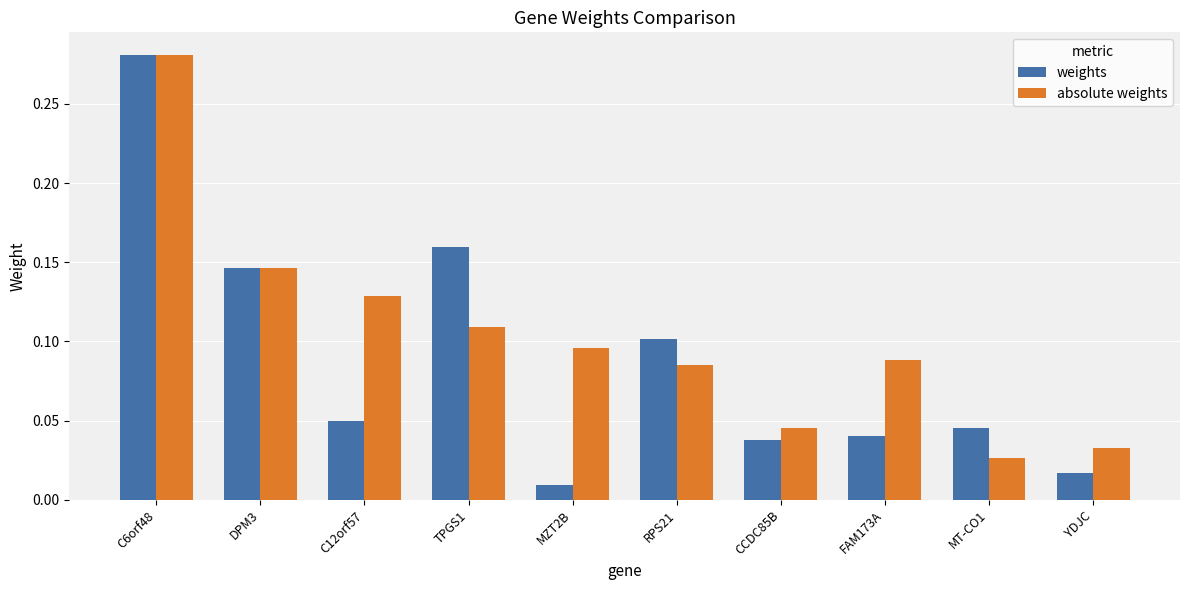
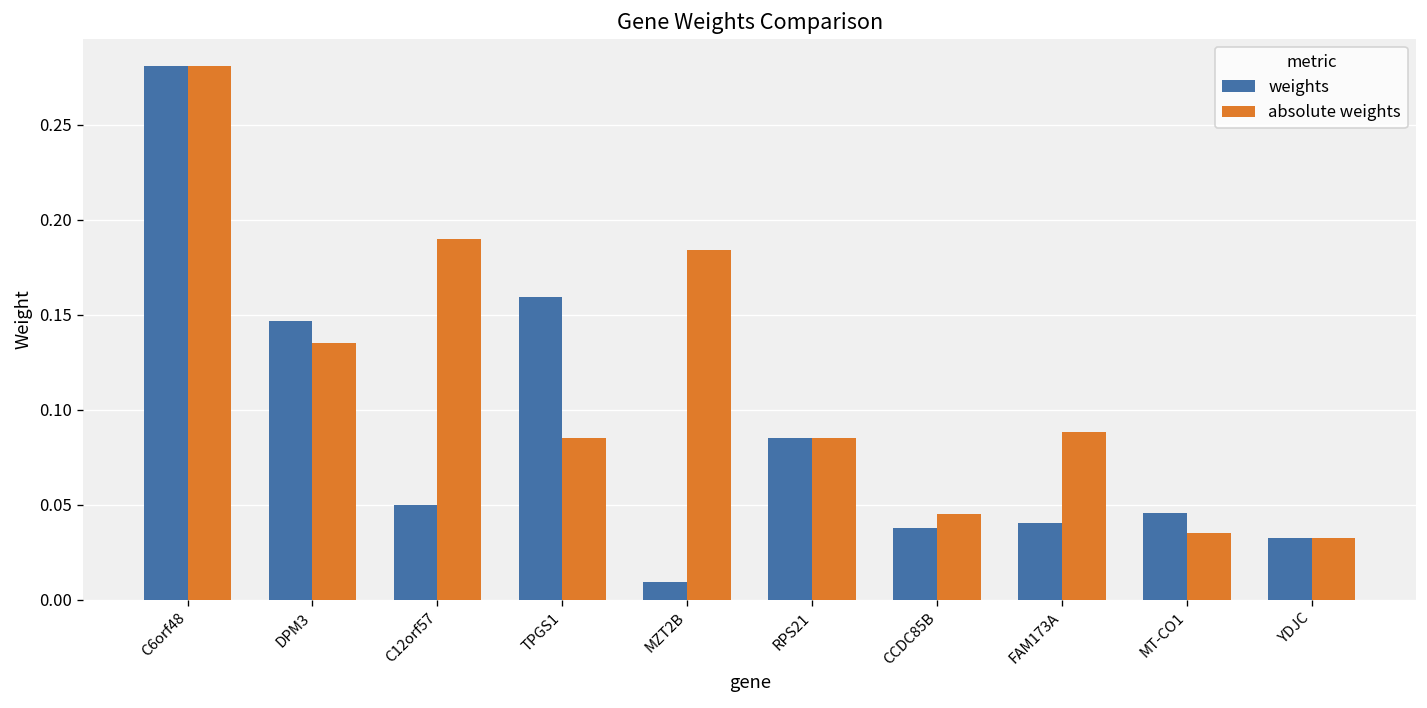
absolute weights, DPM3: 0.147 -> 0.135
absolute weights, C12orf57: 0.129 -> 0.190
absolute weights, TPGS1: 0.109 -> 0.085
absolute weights, MZT2B: 0.096 -> 0.184
weights, RPS21: 0.101 -> 0.085
absolute weights, MT-CO1: 0.026 -> 0.035
weights, YDJC: 0.017 -> 0.033
